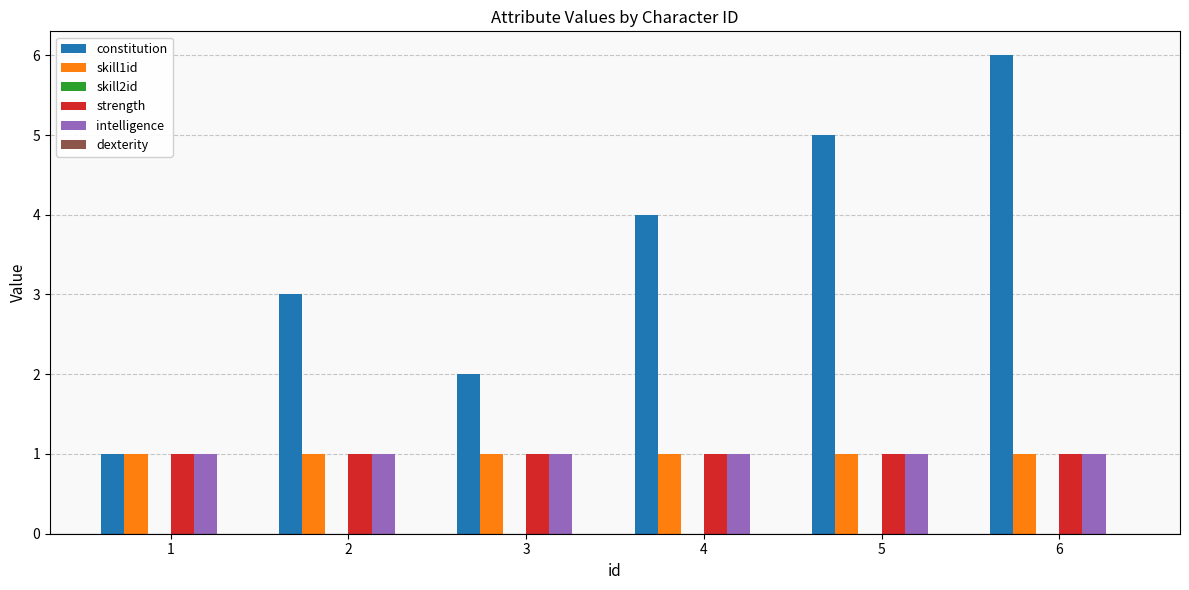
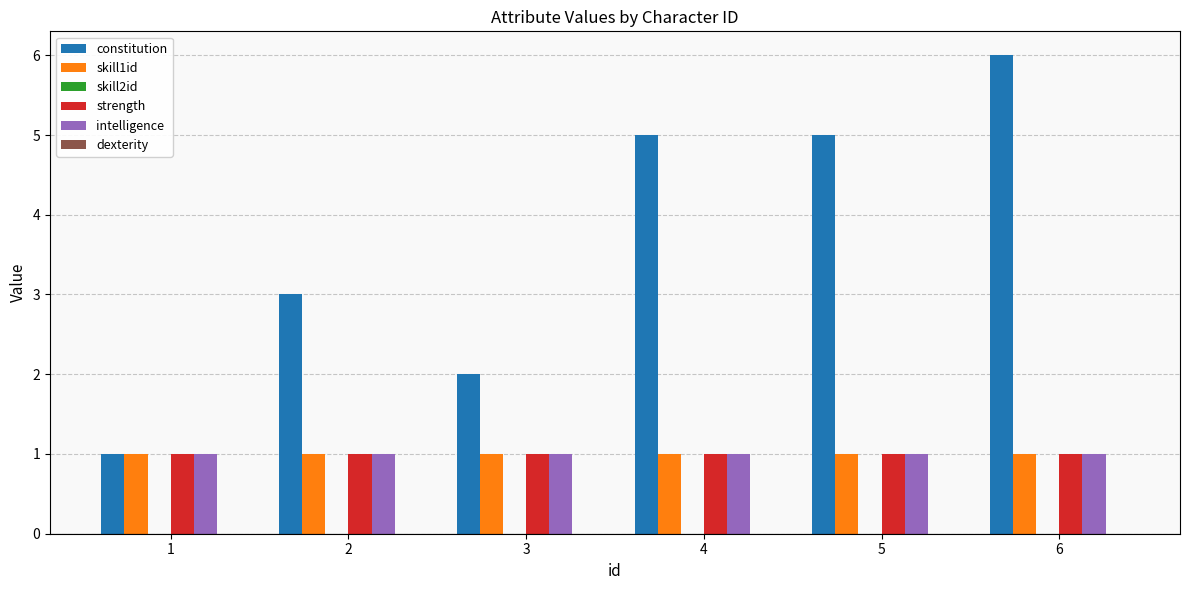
constitution, 4: 4 -> 5
